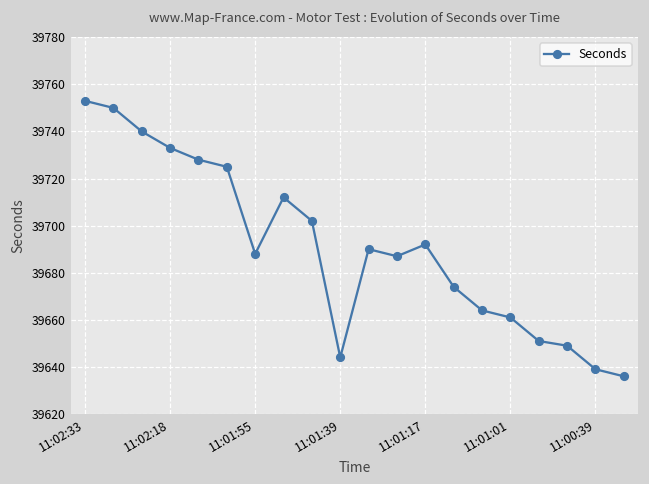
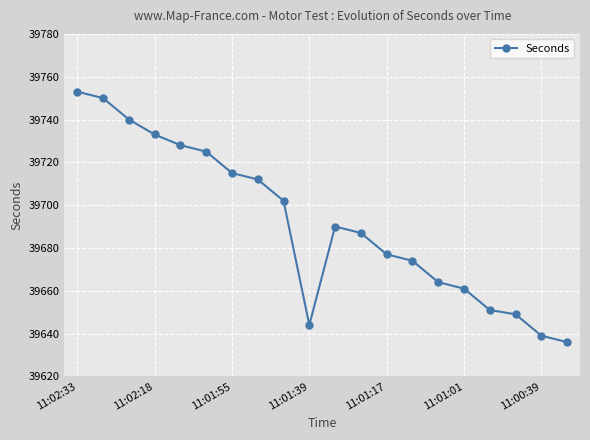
11:01:55: 39688 -> 39715
11:01:17: 39692 -> 39677
